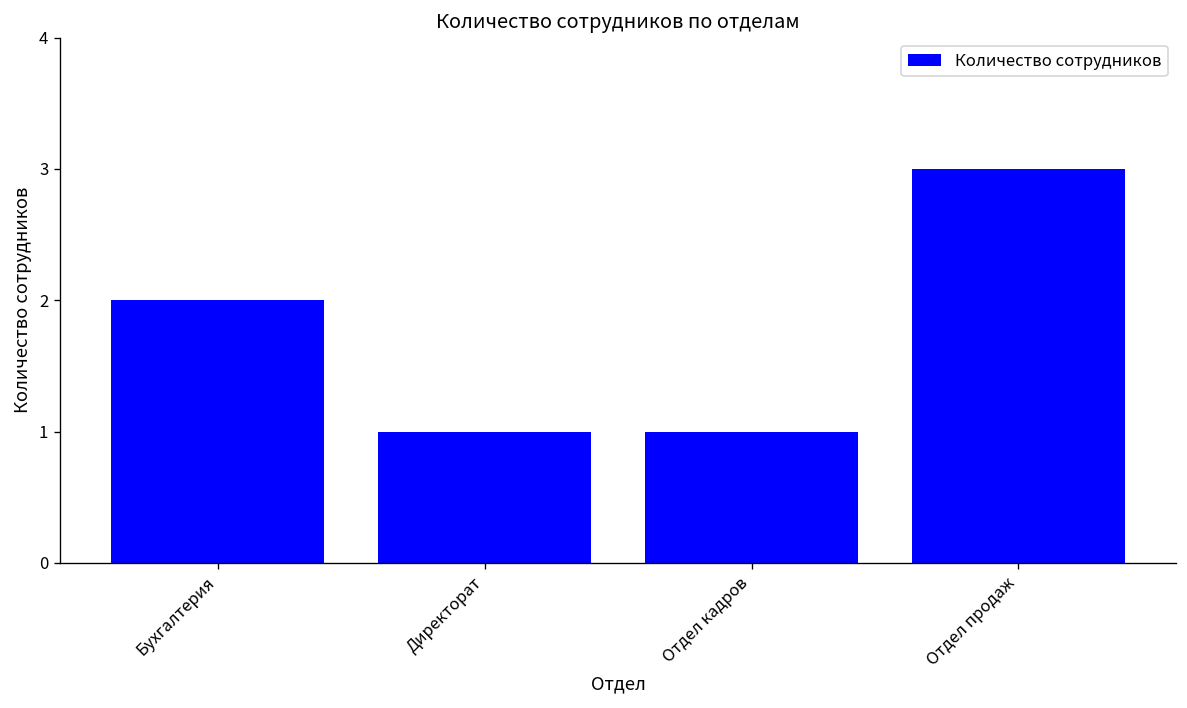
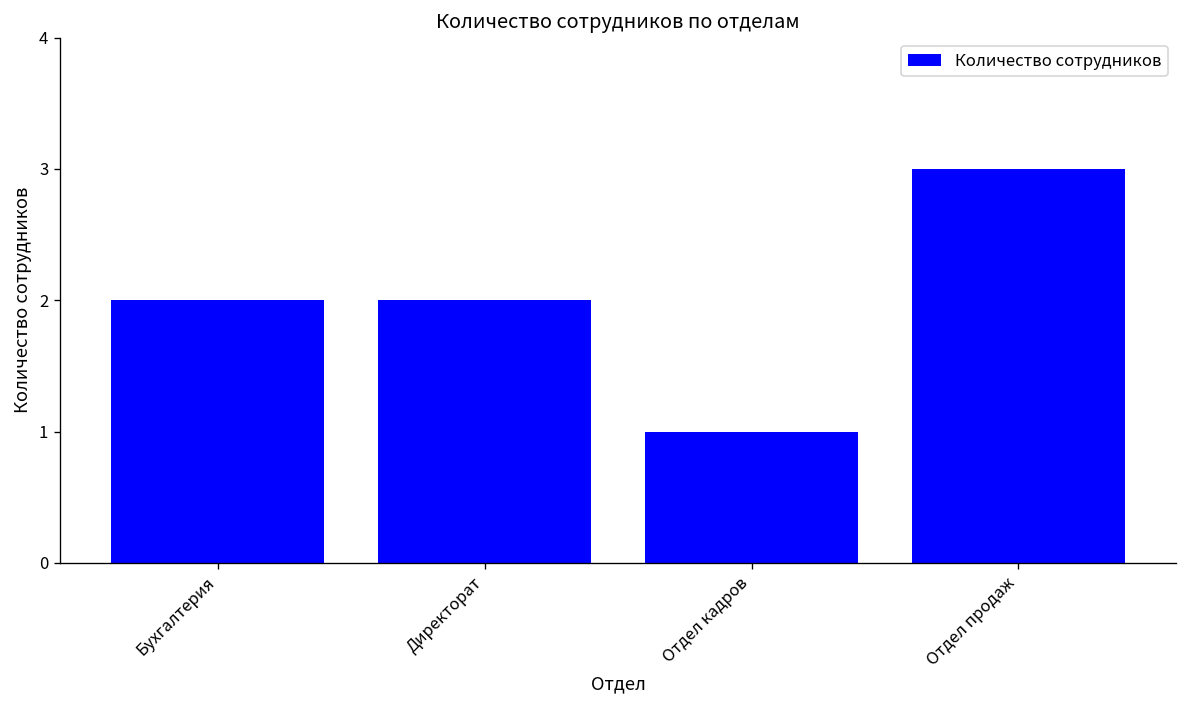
Директорат: 1 -> 2
